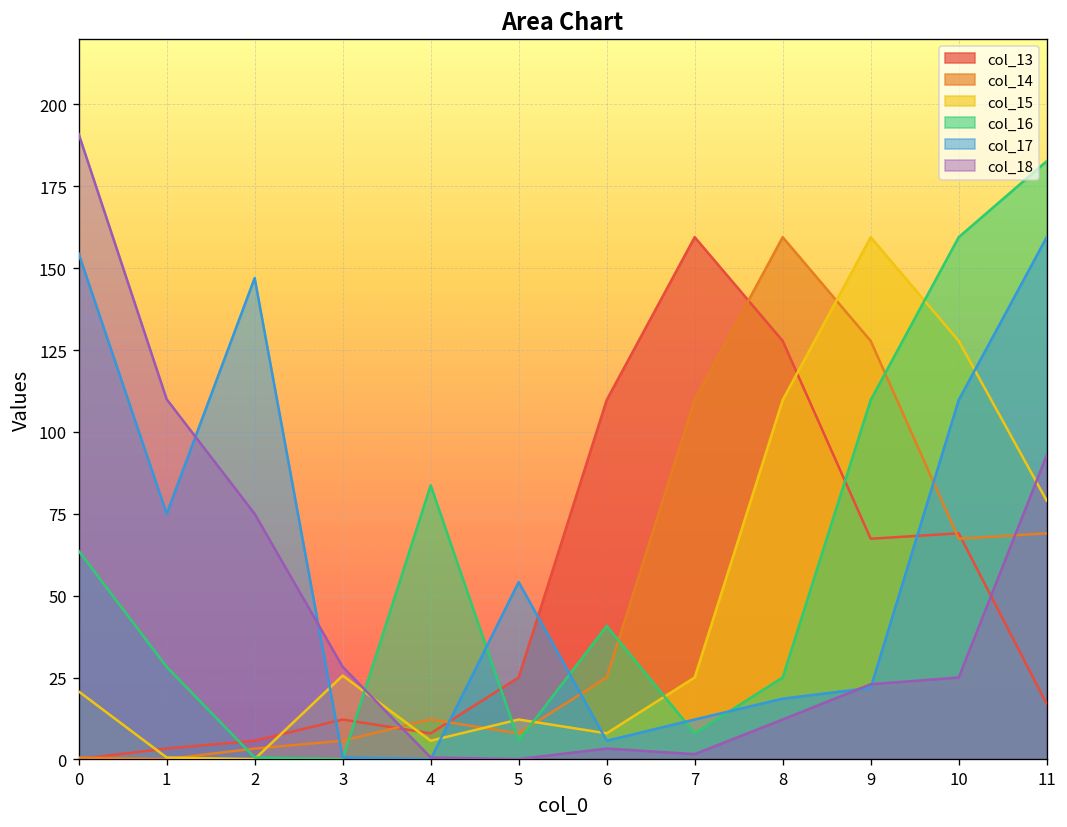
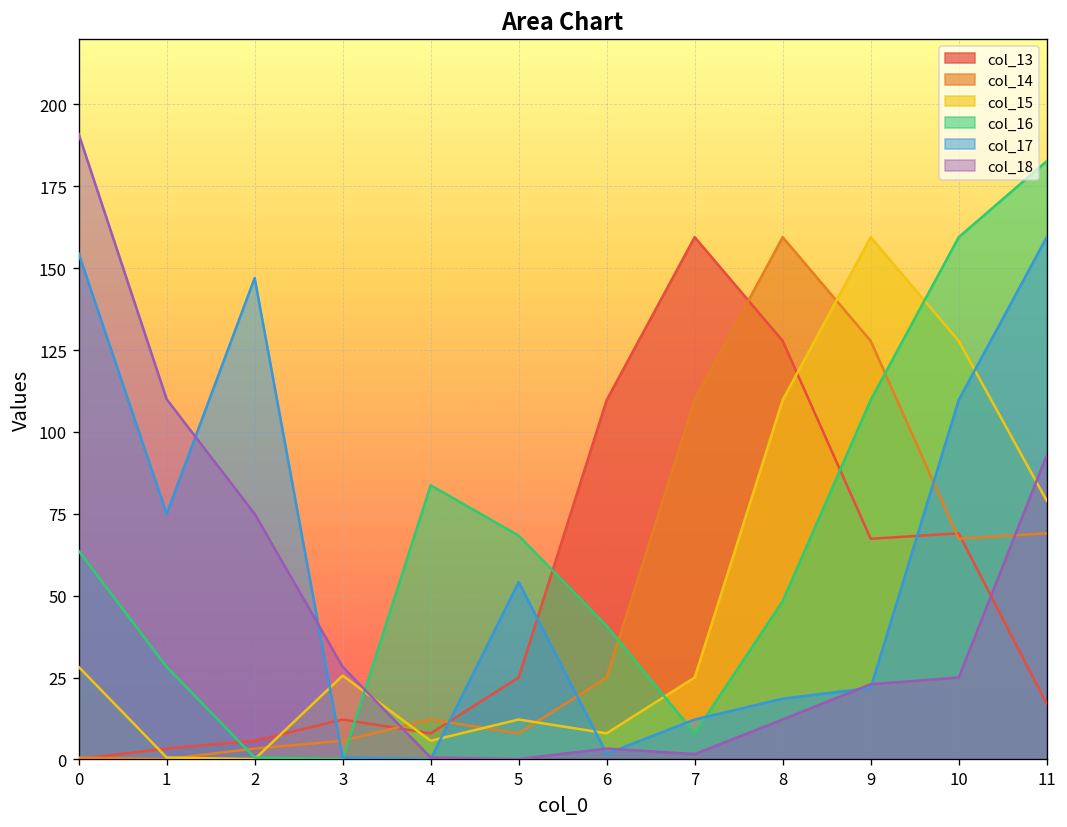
col_15, 0: 21 -> 28
col_16, 5: 6 -> 68
col_17, 6: 6 -> 2
col_16, 8: 25 -> 48
